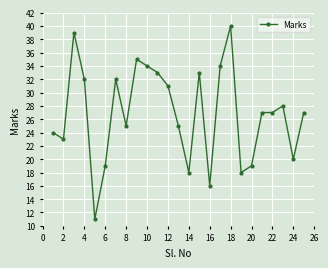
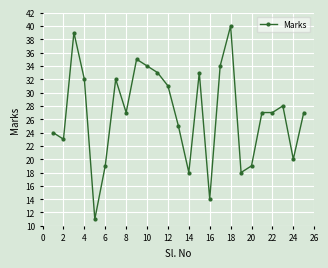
8: 25 -> 27
16: 16 -> 14
